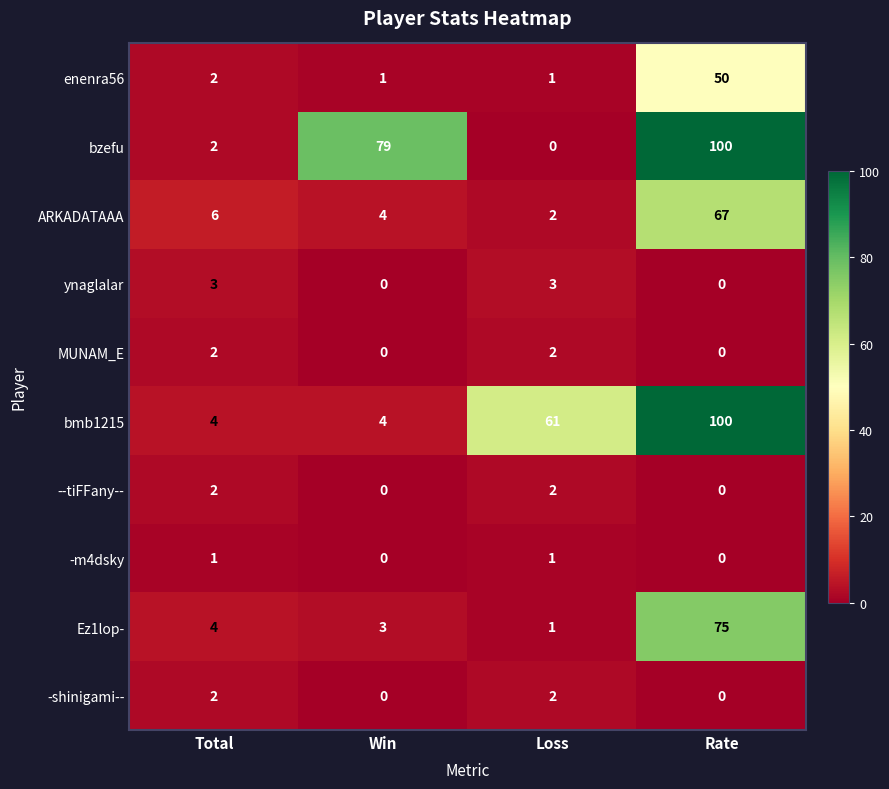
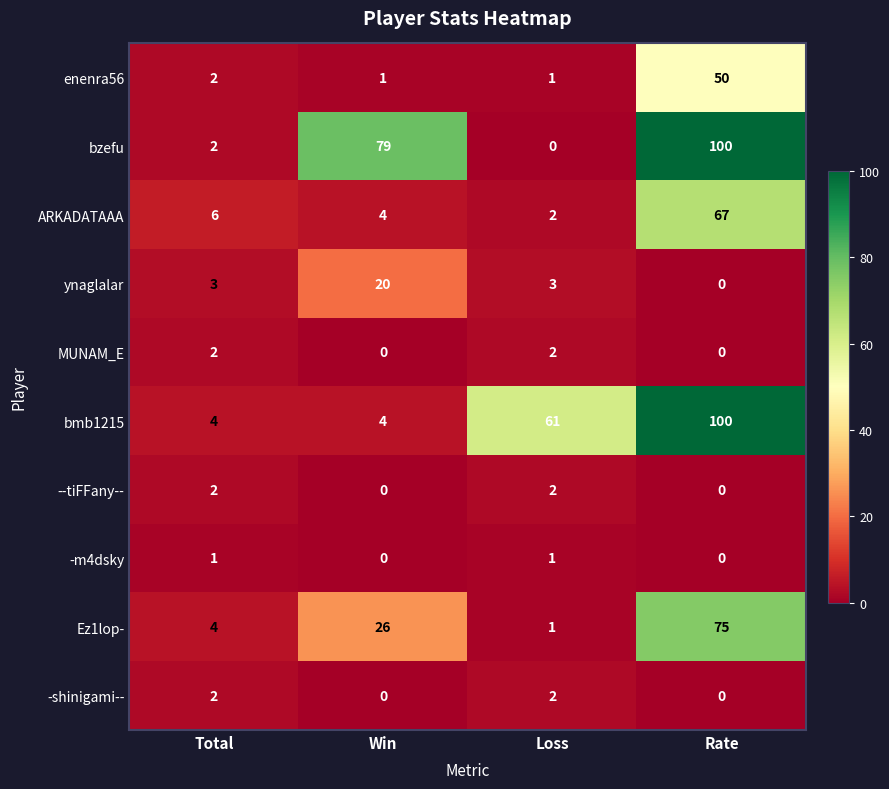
ynaglalar, Win: 0 -> 20
Ez1lop-, Win: 3 -> 26
